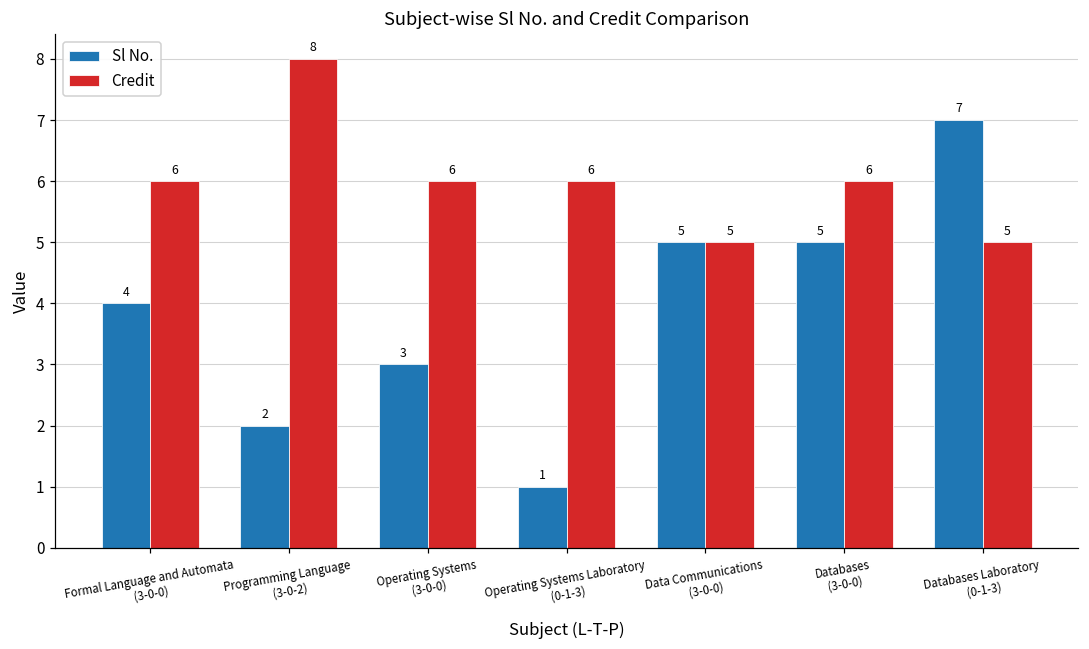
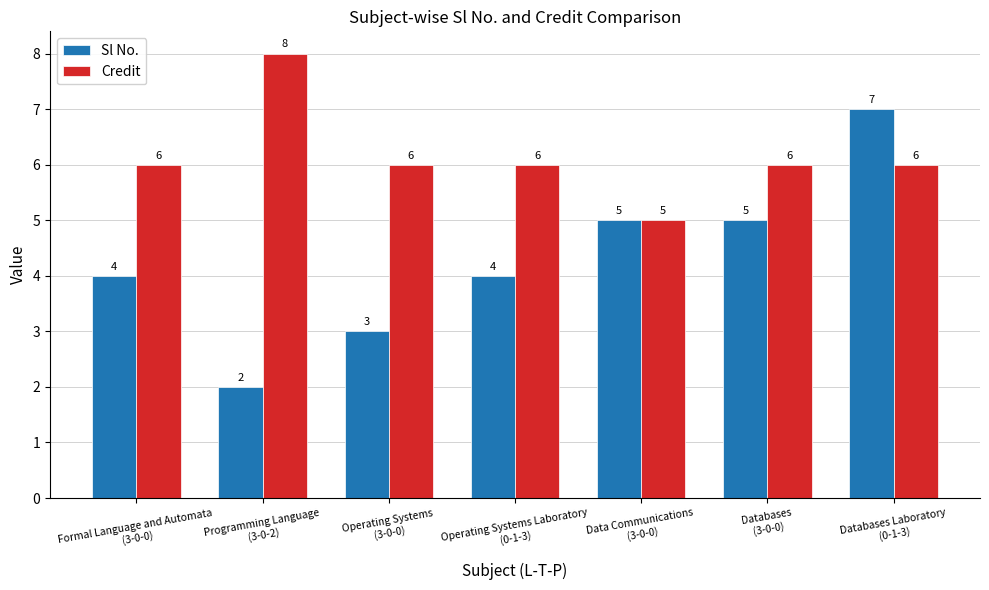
Sl No., Operating Systems Laboratory (0-1-3): 1 -> 4
Credit, Databases Laboratory (0-1-3): 5 -> 6
